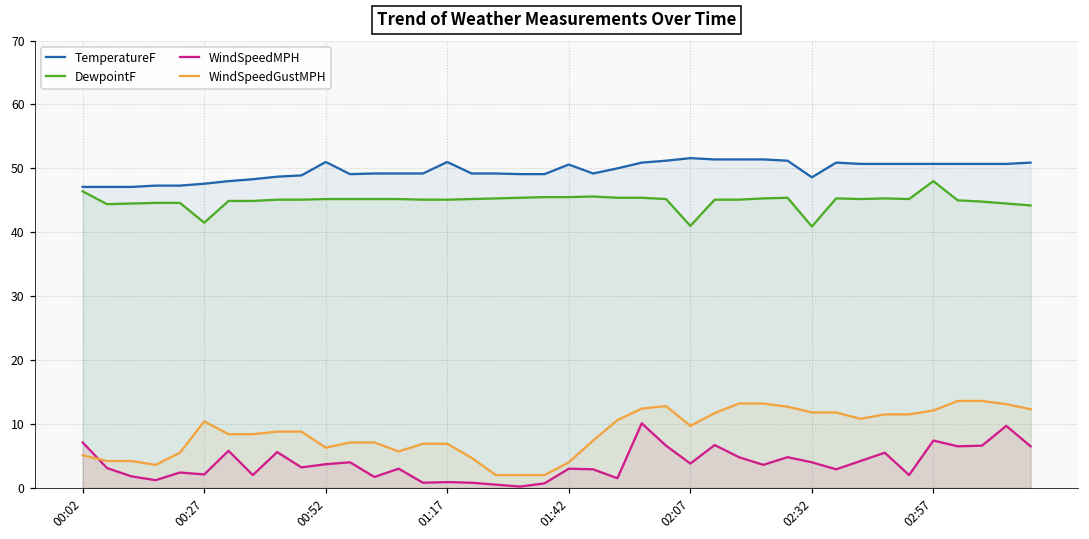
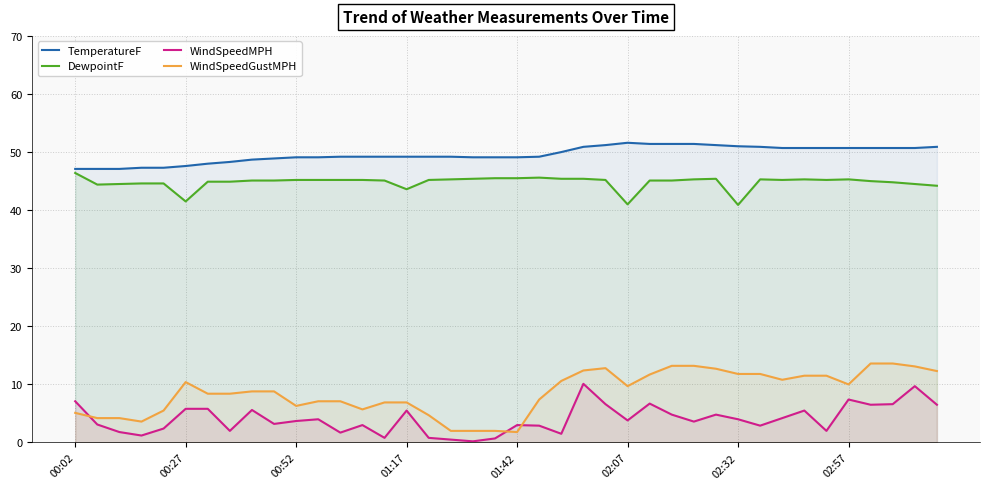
WindSpeedMPH, 00:27: 2 -> 6
TemperatureF, 00:52: 51 -> 49
TemperatureF, 01:17: 51 -> 49
DewpointF, 01:17: 45 -> 44
WindSpeedMPH, 01:17: 1 -> 6
TemperatureF, 01:42: 51 -> 49
WindSpeedGustMPH, 01:42: 4 -> 2
TemperatureF, 02:32: 49 -> 51
DewpointF, 02:57: 48 -> 45
WindSpeedGustMPH, 02:57: 12 -> 10
